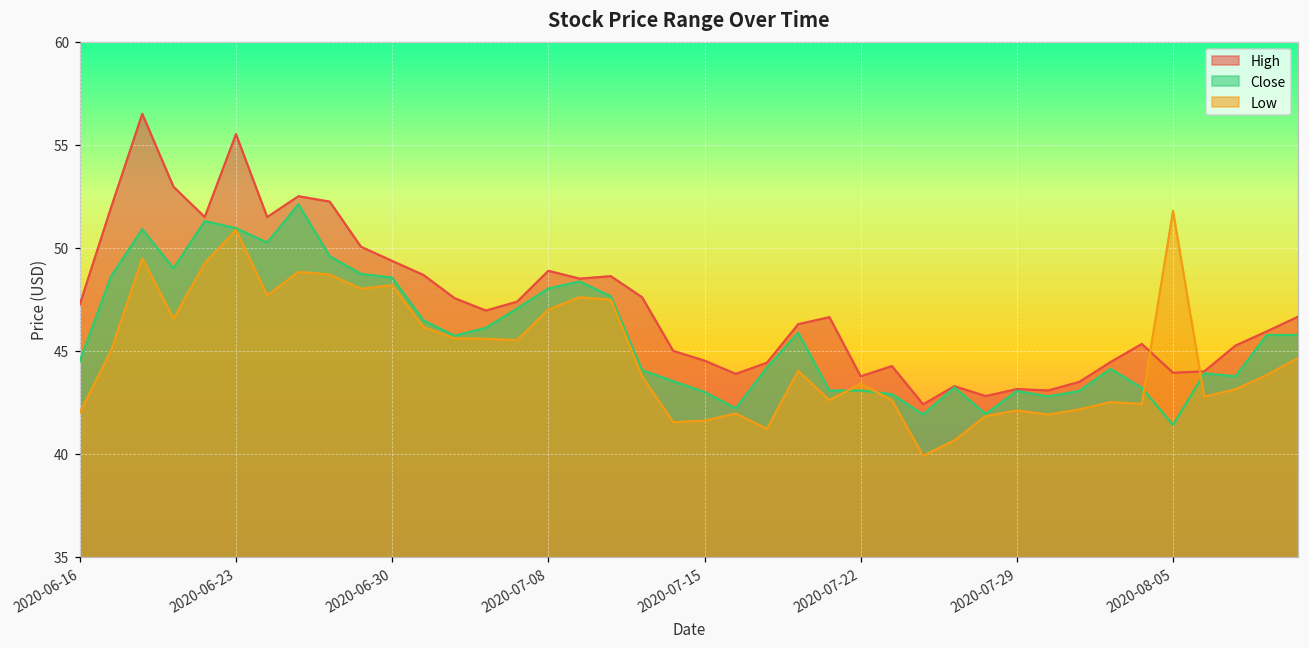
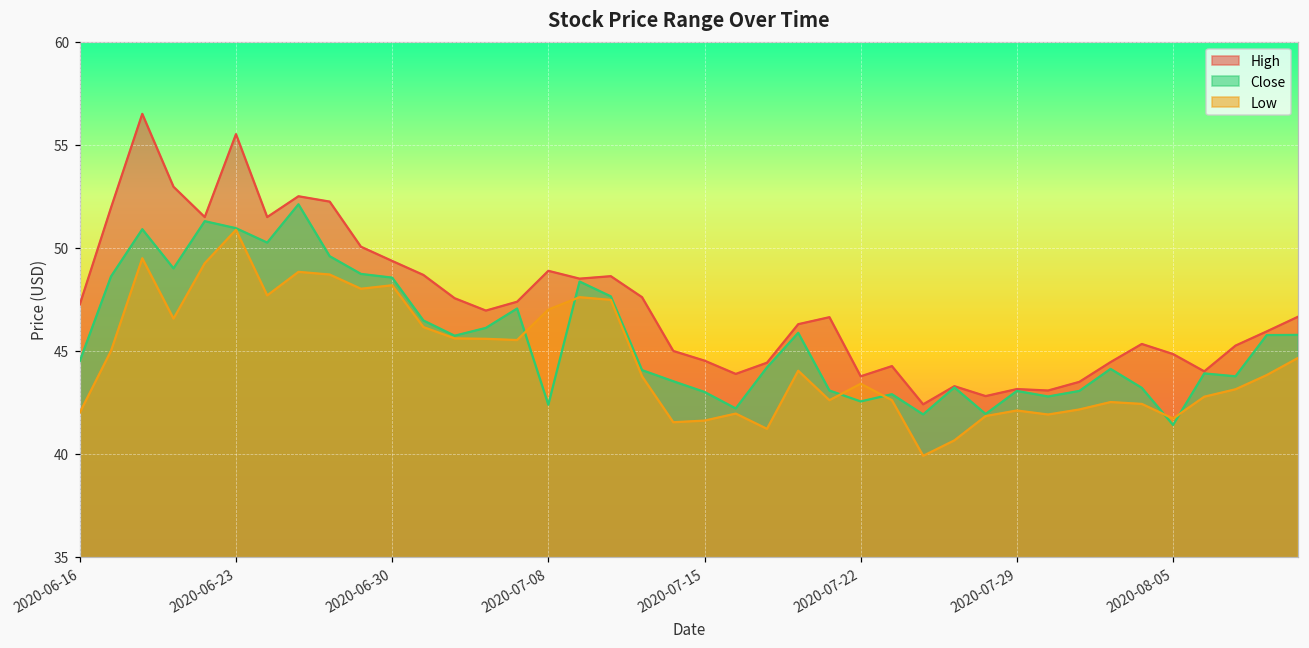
Close, 2020-07-08: 48.0 -> 42.4
Close, 2020-07-22: 43.1 -> 42.5
High, 2020-08-05: 43.9 -> 44.8
Low, 2020-08-05: 51.8 -> 41.7
